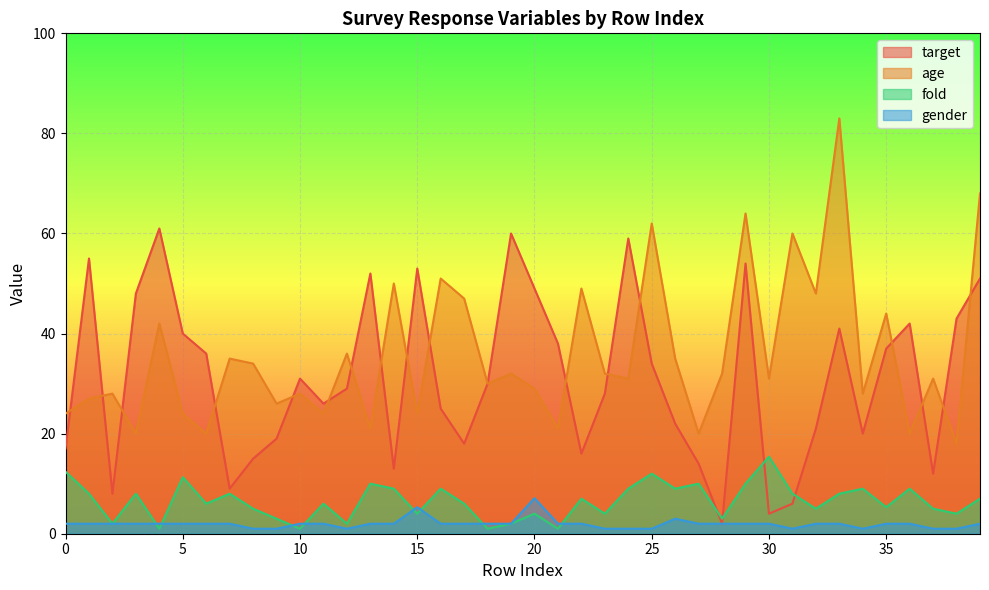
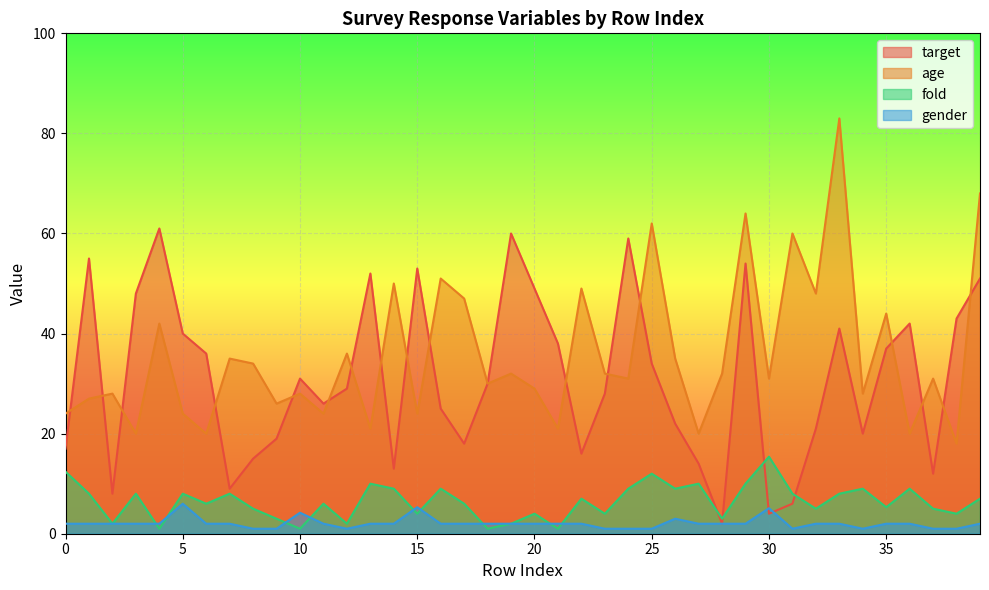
fold, 5: 11 -> 8
gender, 5: 2 -> 6
gender, 10: 2 -> 4
gender, 20: 7 -> 2
gender, 30: 2 -> 5
